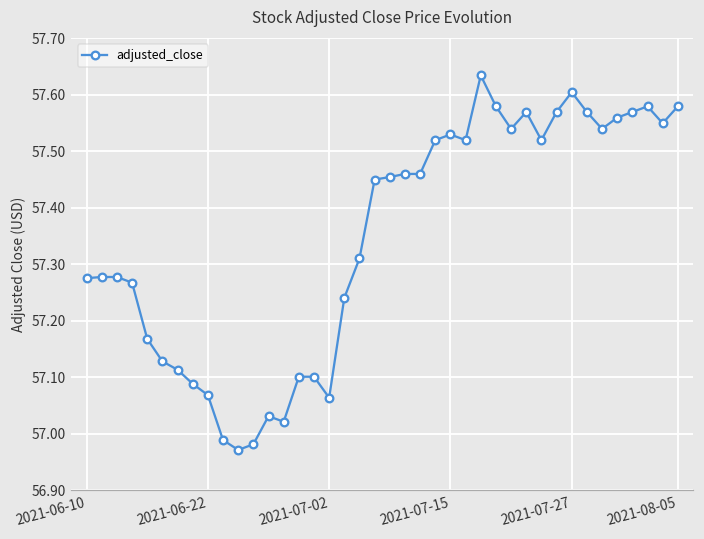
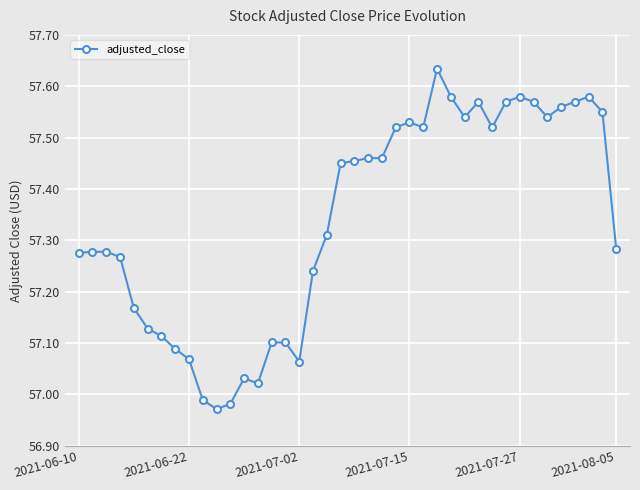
2021-07-27: 57.60 -> 57.58
2021-08-05: 57.58 -> 57.28
